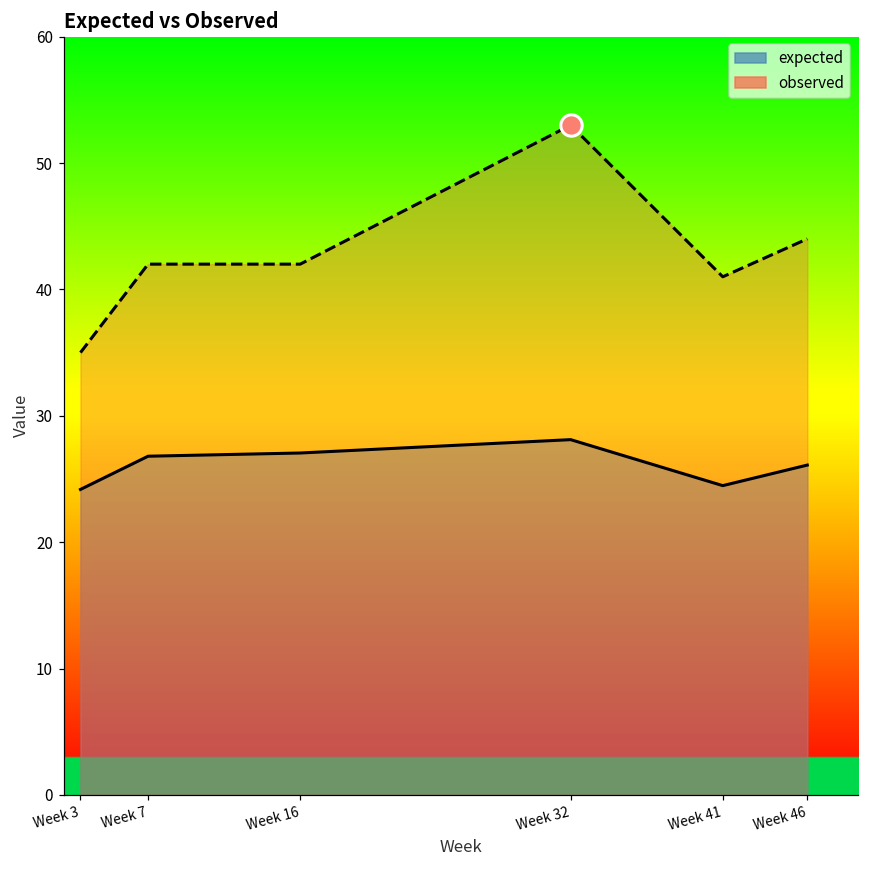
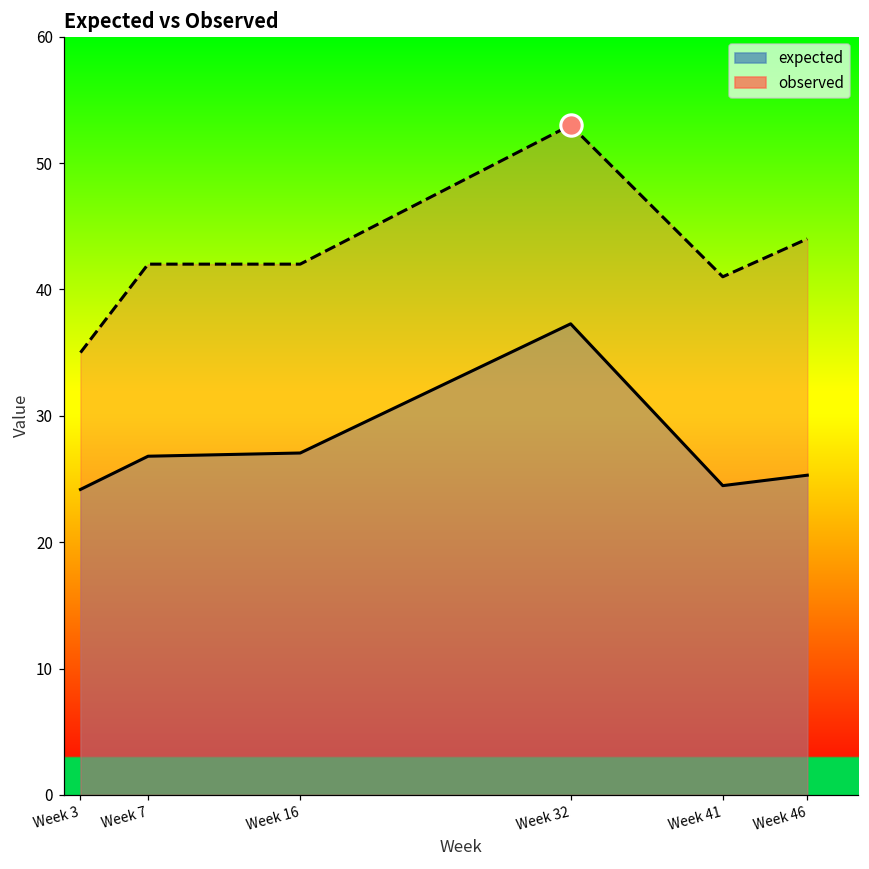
expected, Week 32: 28.1 -> 37.3
expected, Week 46: 26.1 -> 25.3
